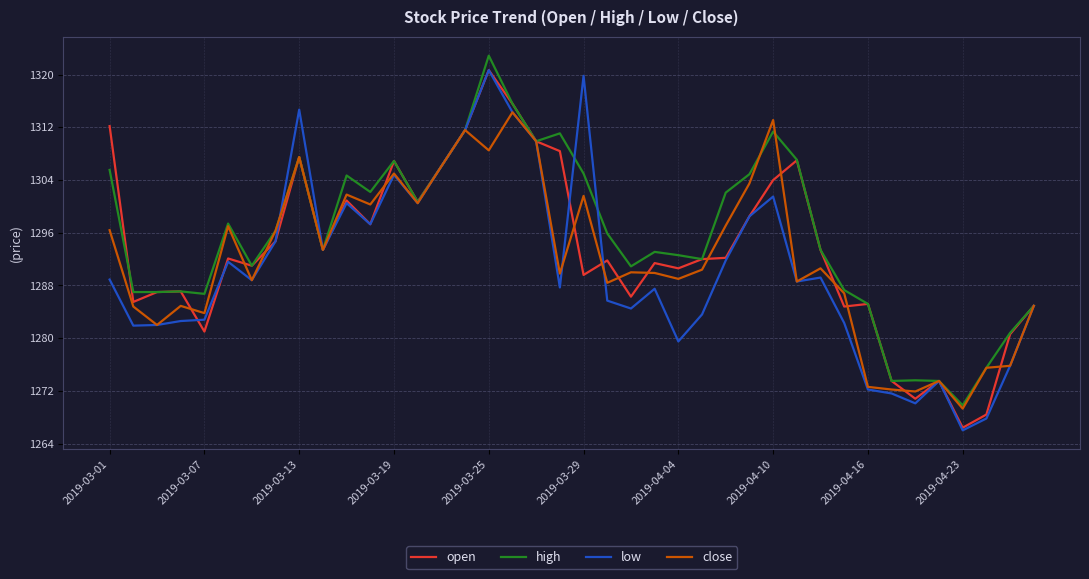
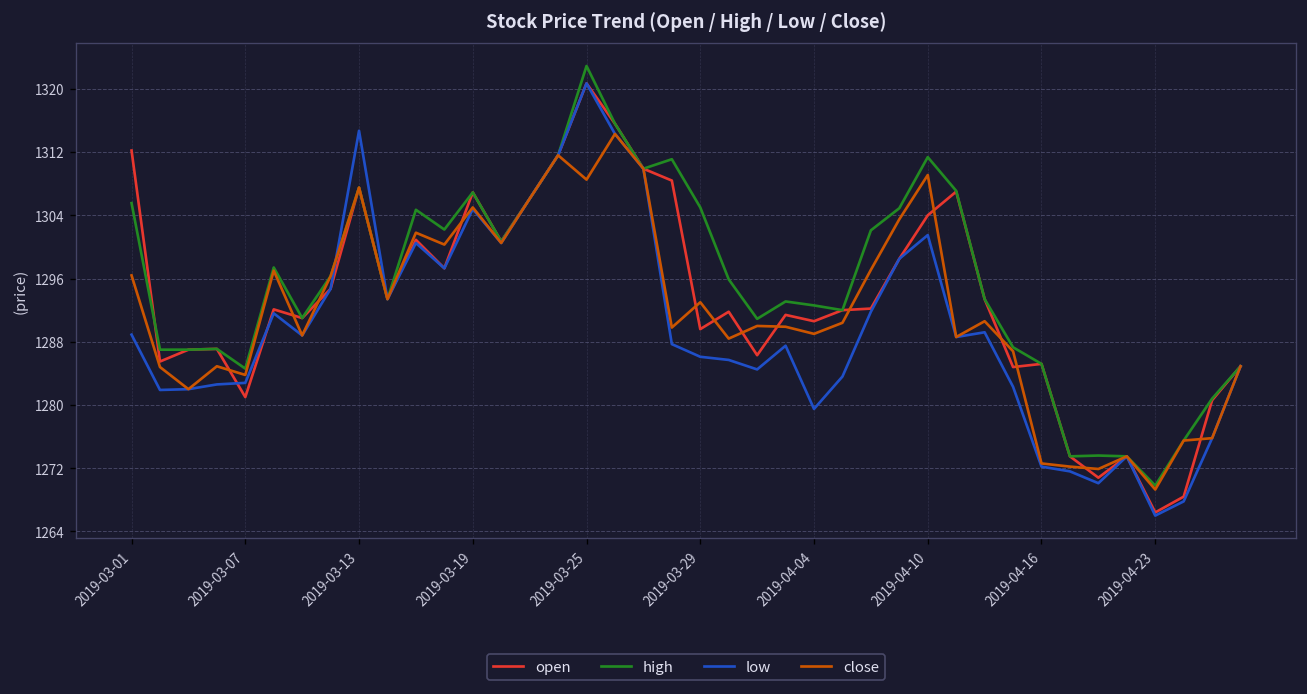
high, 2019-03-07: 1287 -> 1285
low, 2019-03-29: 1320 -> 1286
close, 2019-03-29: 1302 -> 1293
close, 2019-04-10: 1313 -> 1309
